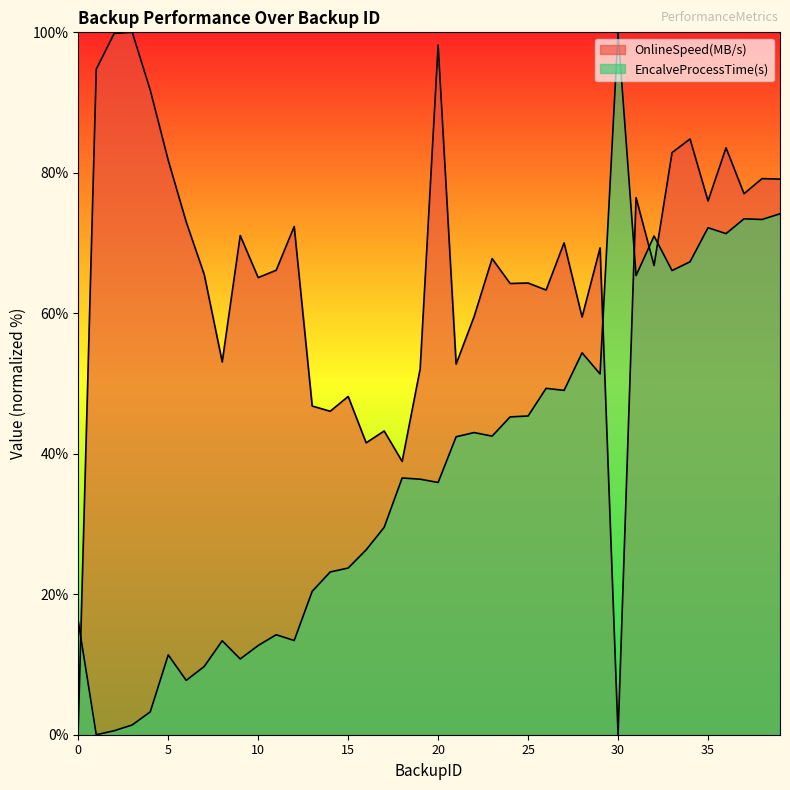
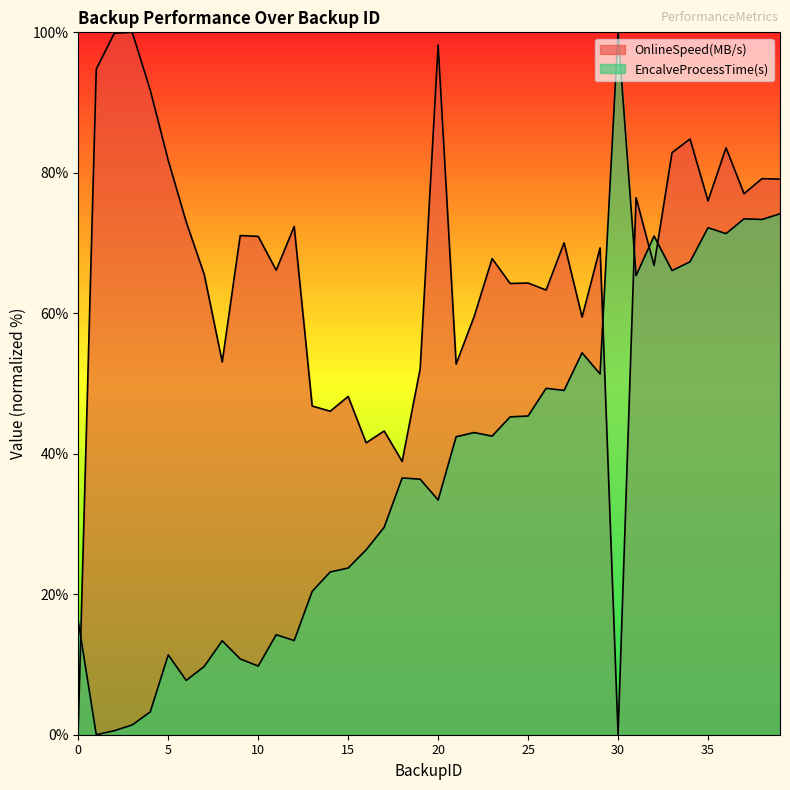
OnlineSpeed(MB/s), 10: 65% -> 71%
EncalveProcessTime(s), 10: 13% -> 10%
EncalveProcessTime(s), 20: 36% -> 33%
